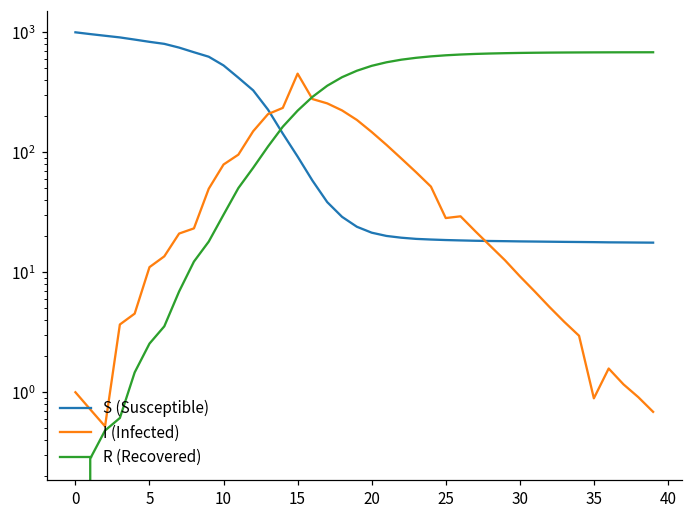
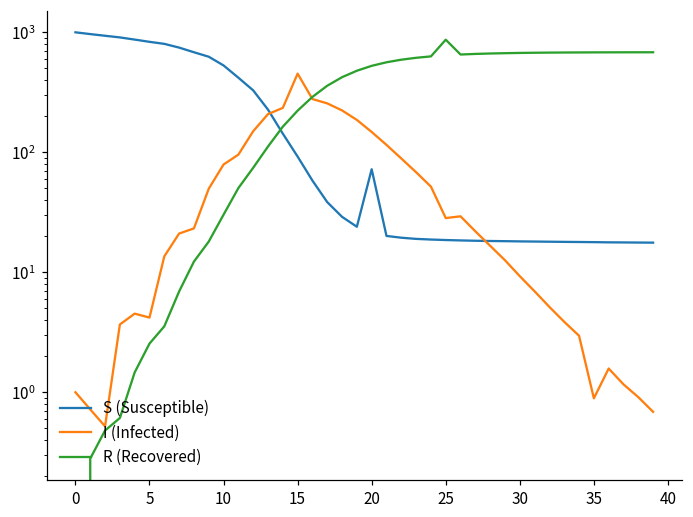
I (Infected), 5: 11 -> 4.2
S (Susceptible), 20: 21 -> 70
R (Recovered), 25: 600 -> 900
